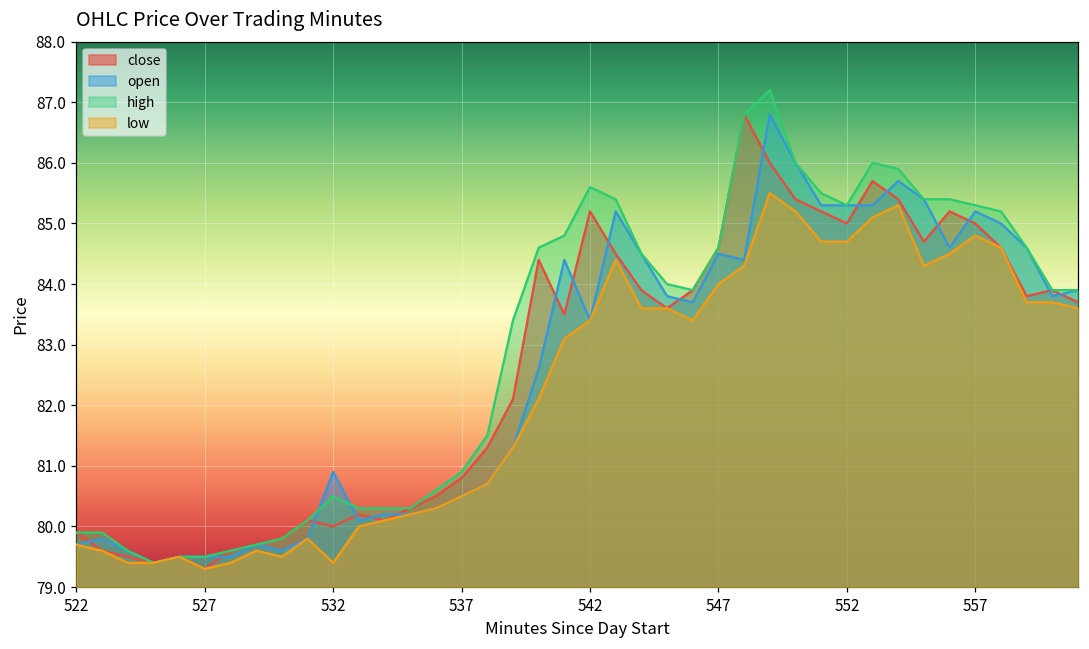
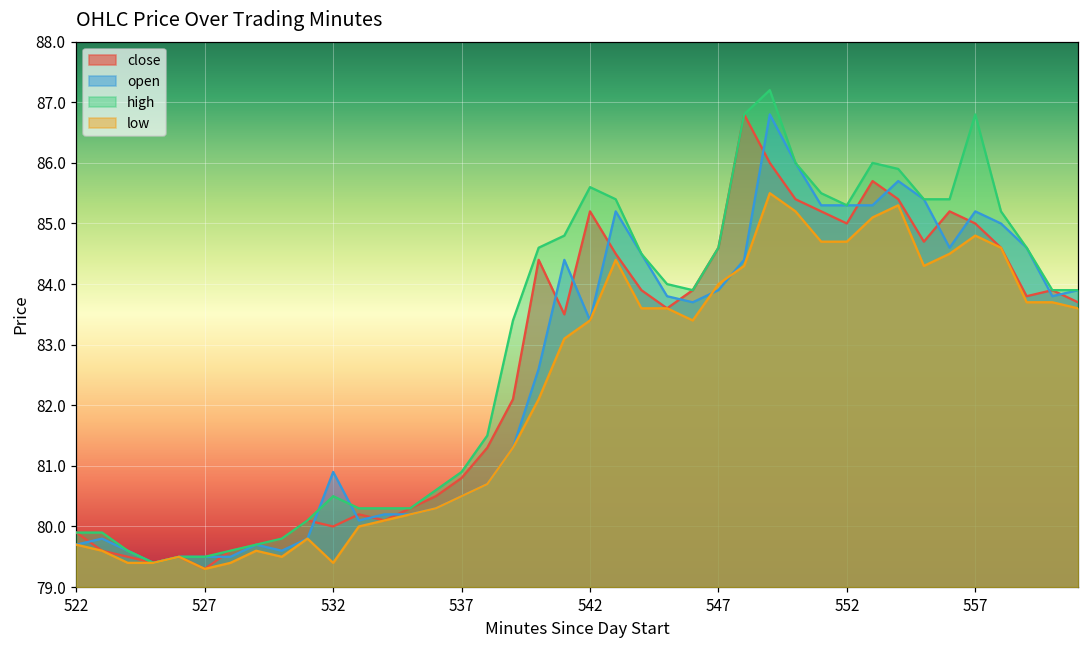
open, 547: 84.5 -> 83.9
high, 557: 85.3 -> 86.8
